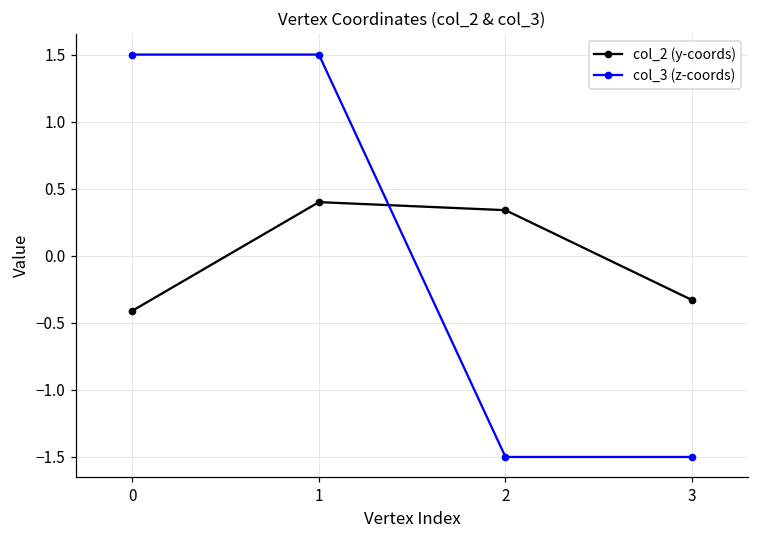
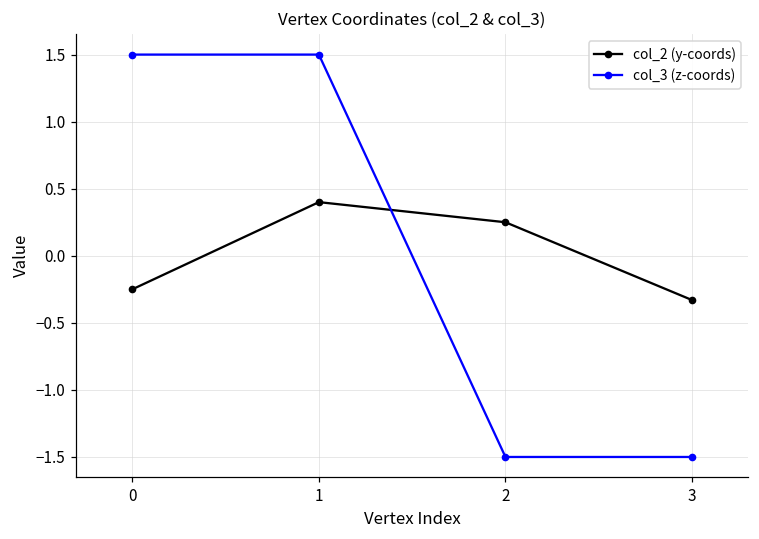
col_2 (y-coords), 0: -0.41 -> -0.25
col_2 (y-coords), 2: 0.34 -> 0.25
